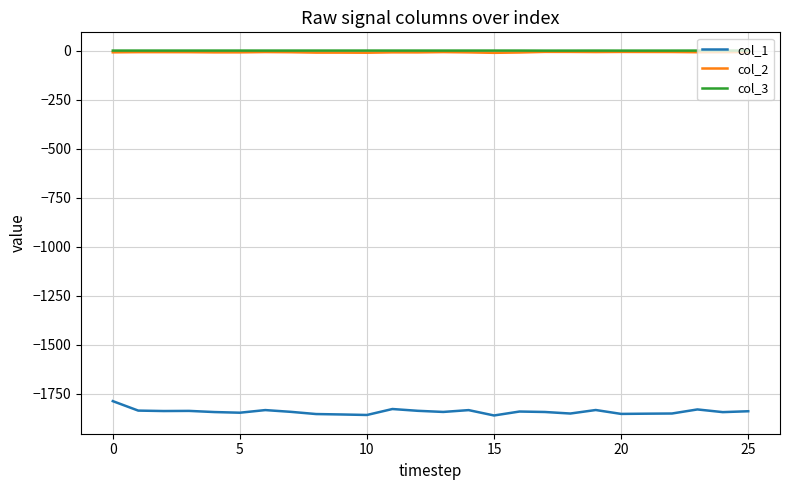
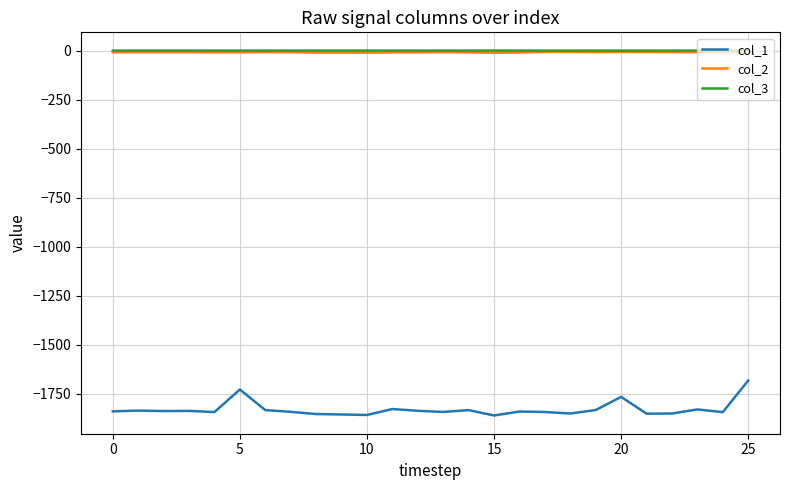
col_1, 0: -1790 -> -1840
col_1, 5: -1850 -> -1730
col_1, 20: -1850 -> -1770
col_1, 25: -1840 -> -1680
